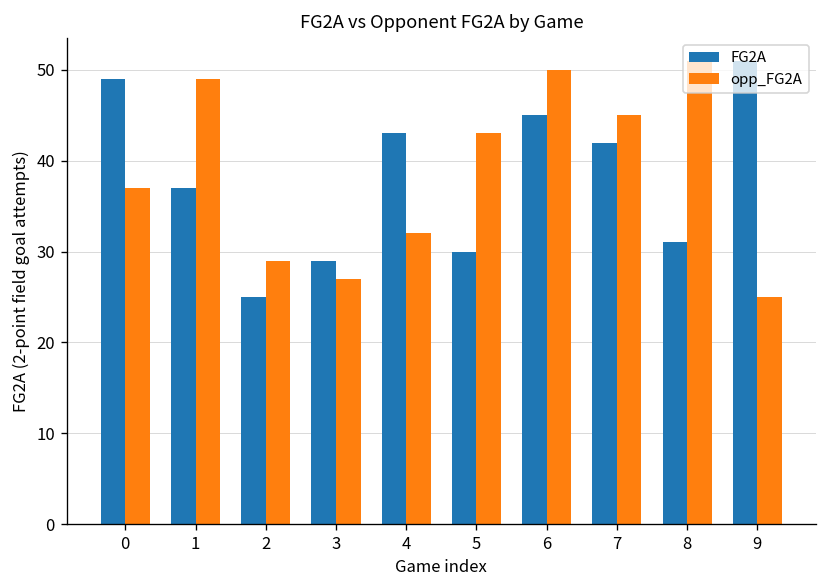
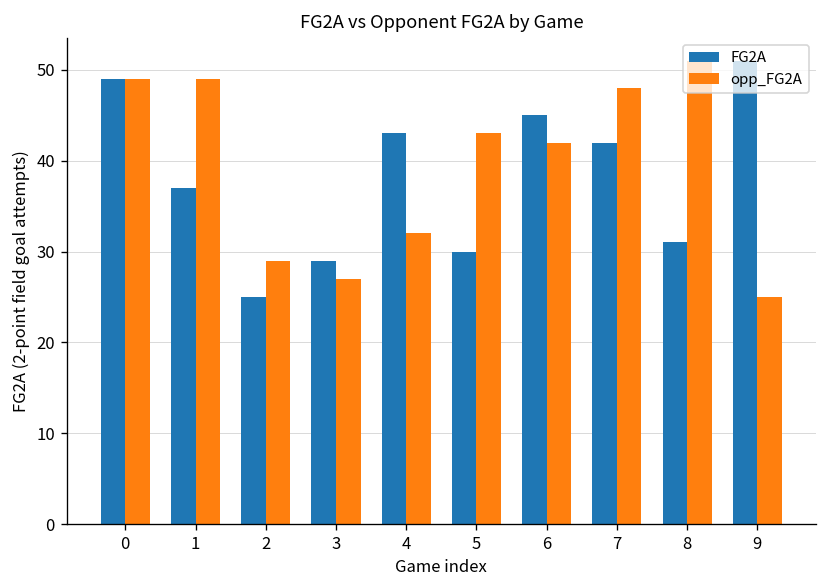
opp_FG2A, 0: 37 -> 49
opp_FG2A, 6: 50 -> 42
opp_FG2A, 7: 45 -> 48
